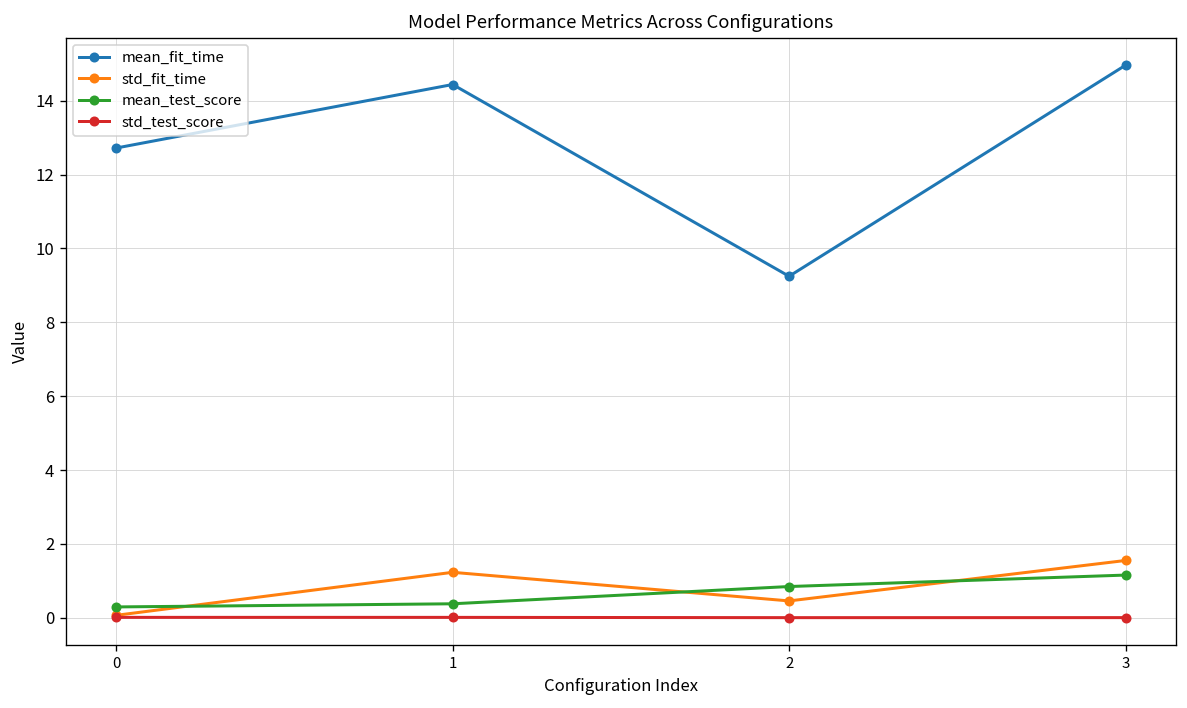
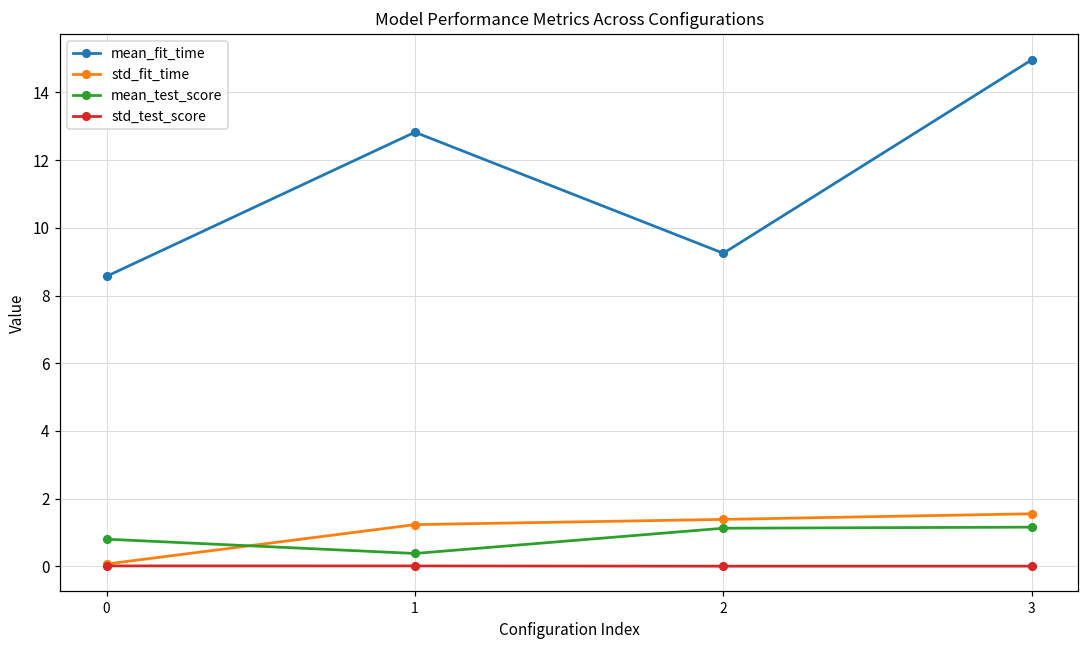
mean_fit_time, 0: 12.7 -> 8.6
mean_test_score, 0: 0.3 -> 0.8
mean_fit_time, 1: 14.4 -> 12.8
std_fit_time, 2: 0.5 -> 1.4
mean_test_score, 2: 0.8 -> 1.1
